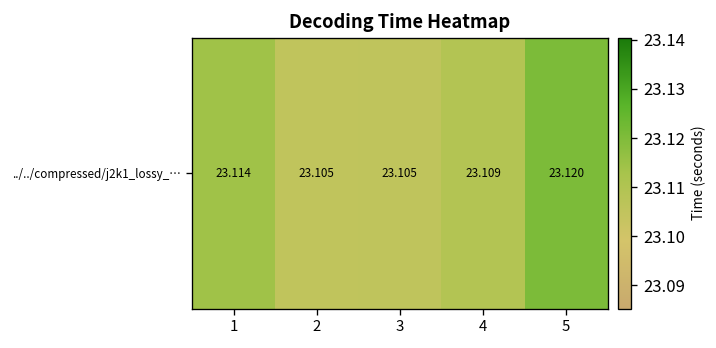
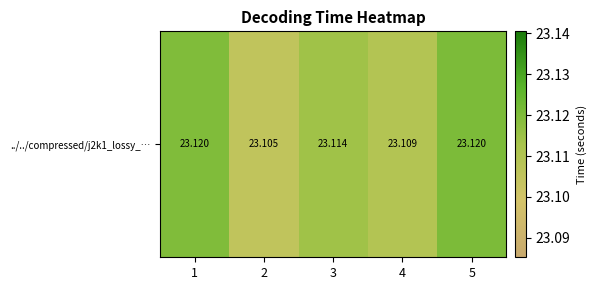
../../compressed/j2k1_lossy_…, 1: 23.114 -> 23.120
../../compressed/j2k1_lossy_…, 3: 23.105 -> 23.114
